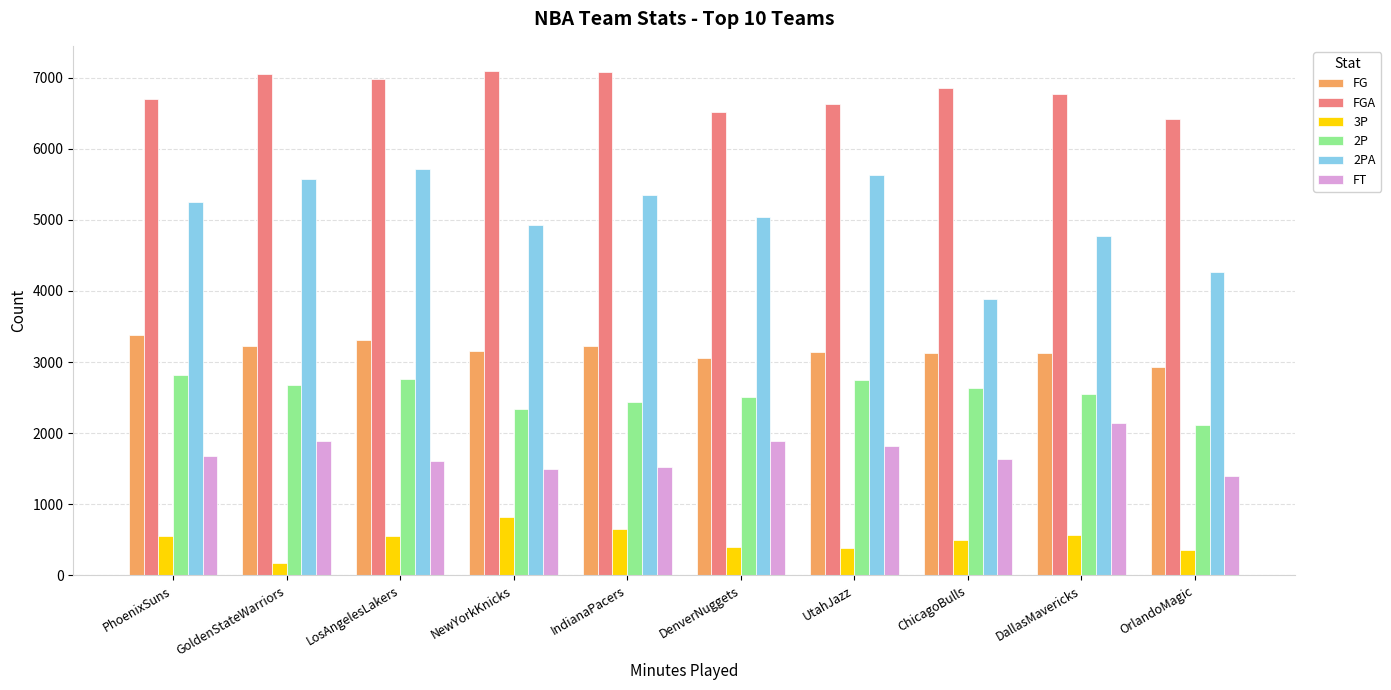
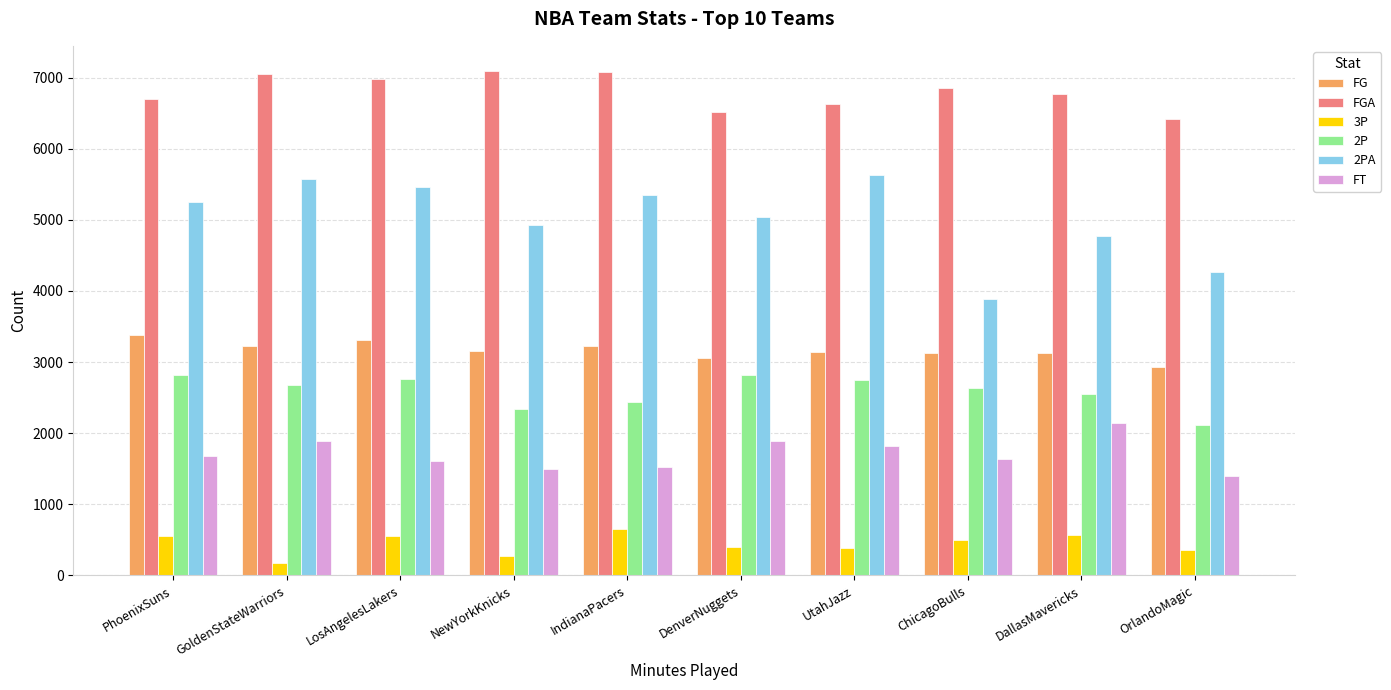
2PA, LosAngelesLakers: 5700 -> 5500
3P, NewYorkKnicks: 800 -> 300
2P, DenverNuggets: 2500 -> 2800
